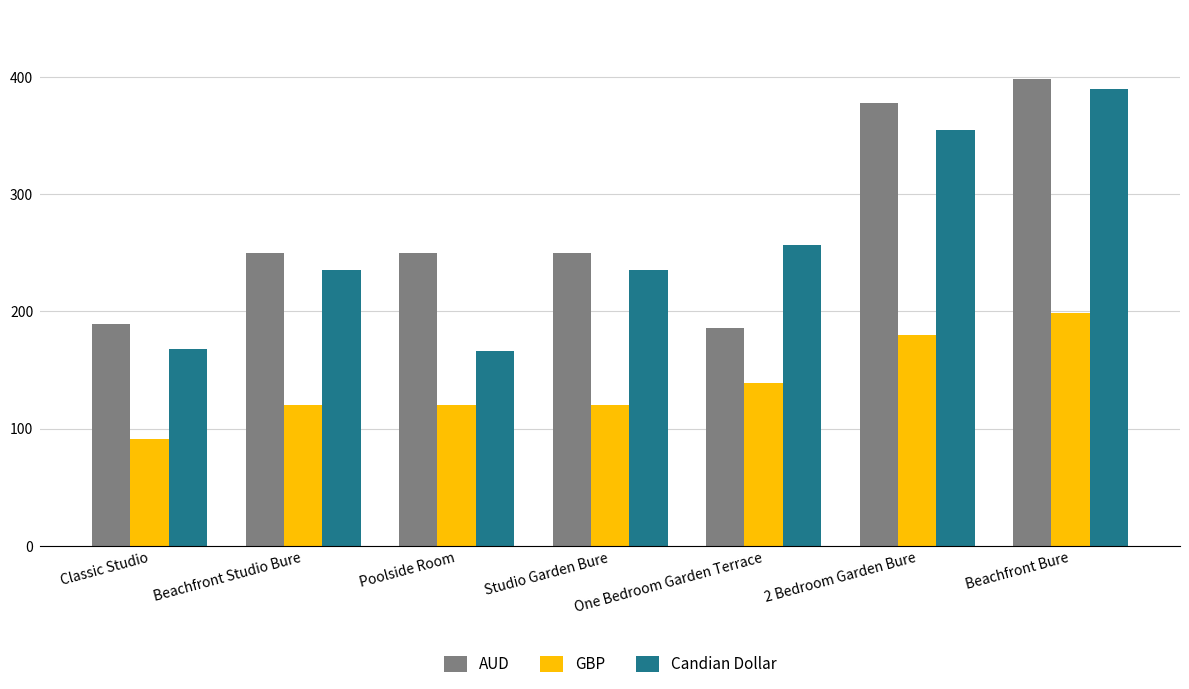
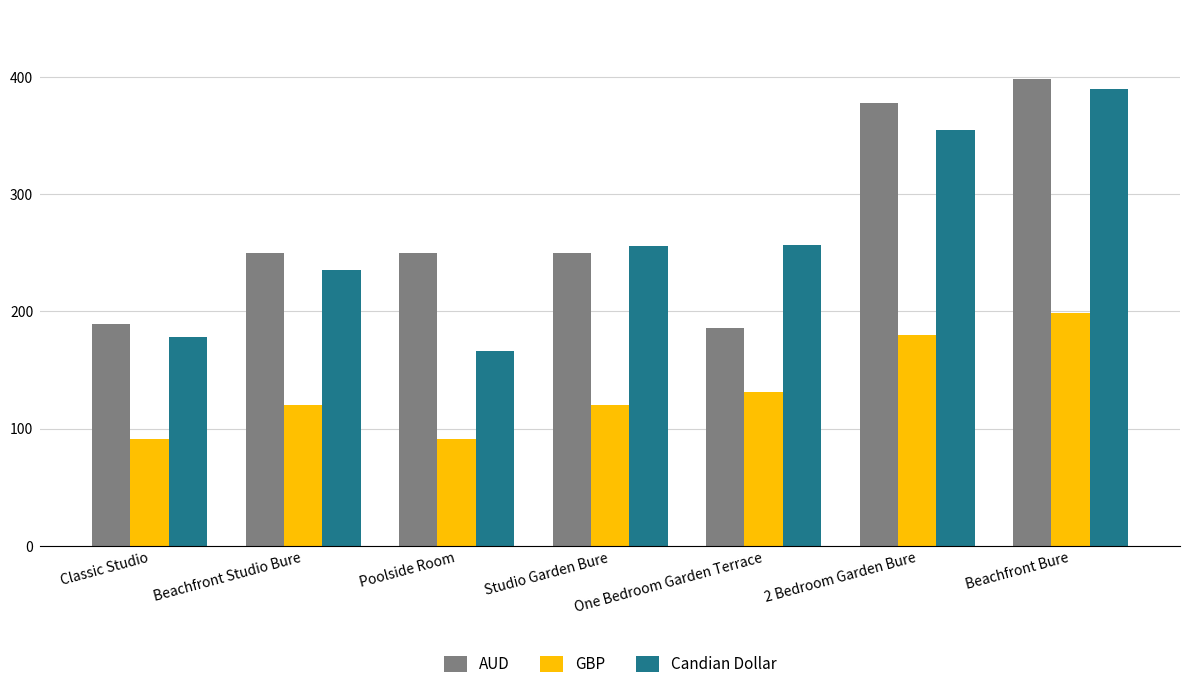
Candian Dollar, Classic Studio: 168 -> 178
GBP, Poolside Room: 120 -> 91
Candian Dollar, Studio Garden Bure: 235 -> 256
GBP, One Bedroom Garden Terrace: 139 -> 131
